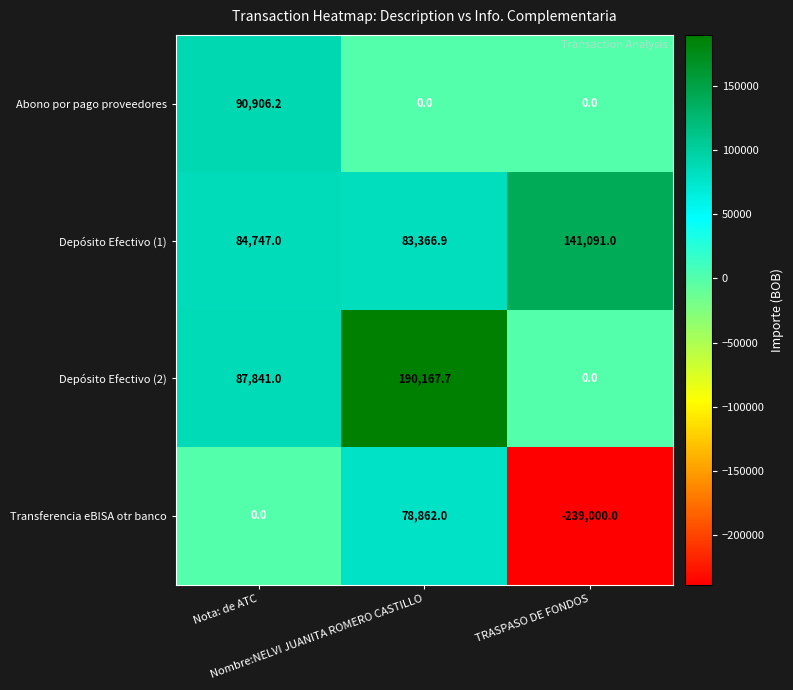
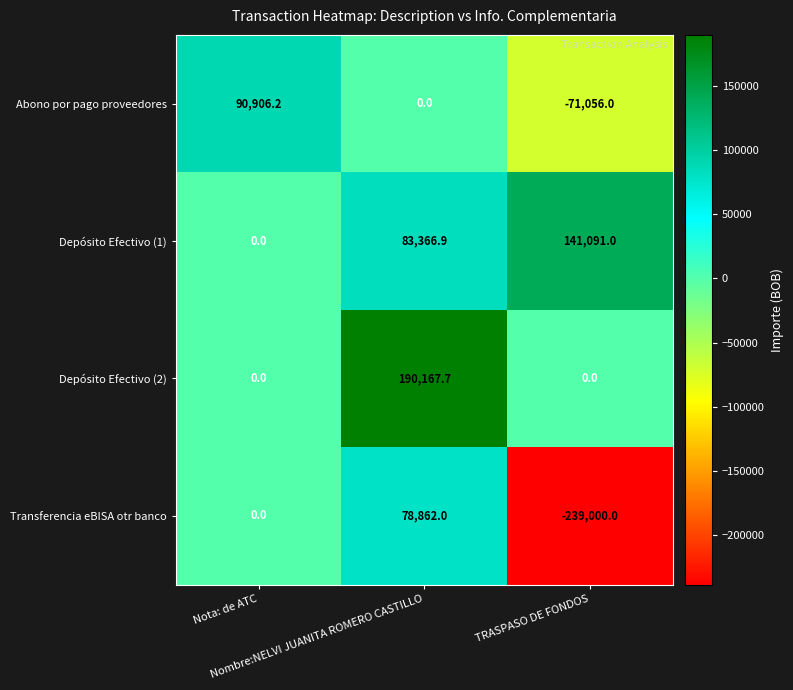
Abono por pago proveedores, TRASPASO DE FONDOS: 0.0 -> -71,056.0
Depósito Efectivo (1), Nota: de ATC: 84,747.0 -> 0.0
Depósito Efectivo (2), Nota: de ATC: 87,841.0 -> 0.0
